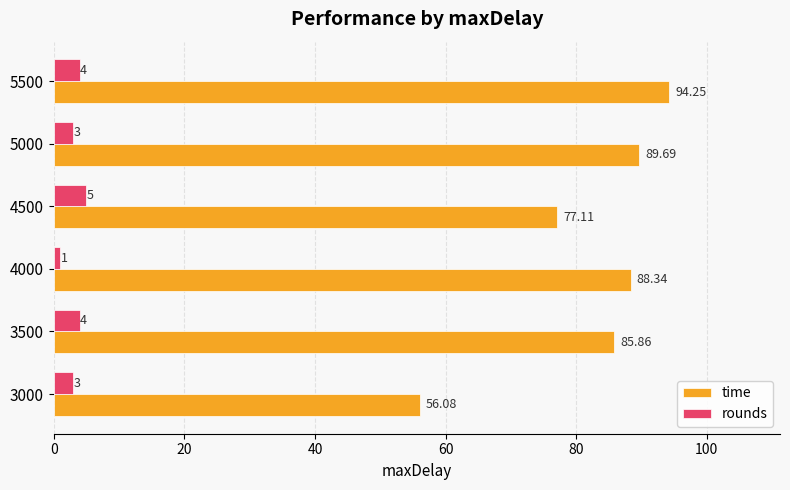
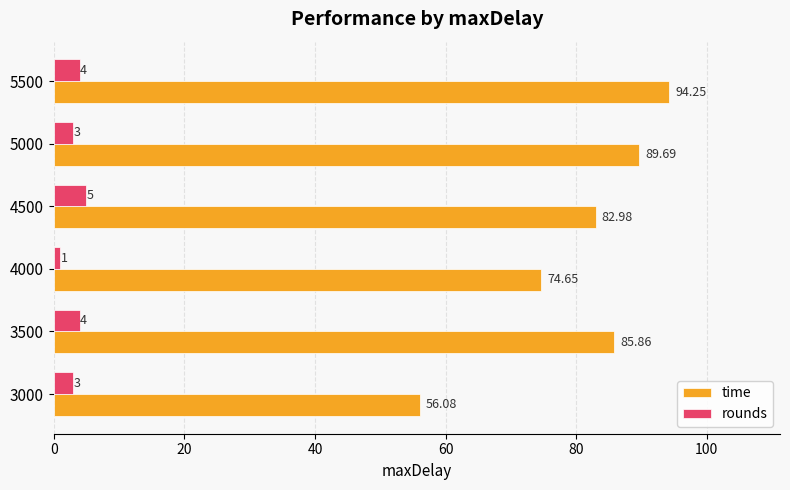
time, 4500: 77.11 -> 82.98
time, 4000: 88.34 -> 74.65
